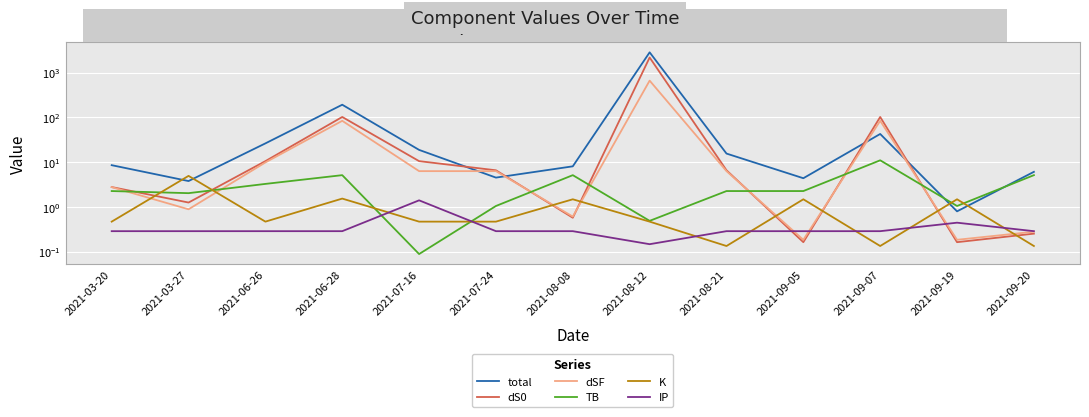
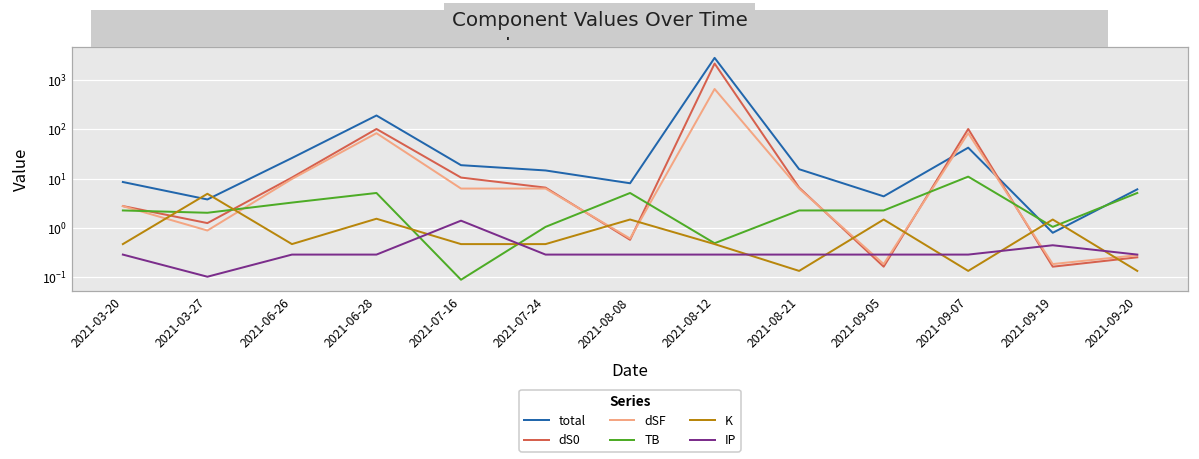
IP, 2021-03-27: 0.3 -> 0.10
total, 2021-07-24: 5 -> 15
IP, 2021-08-12: 0.15 -> 0.3
